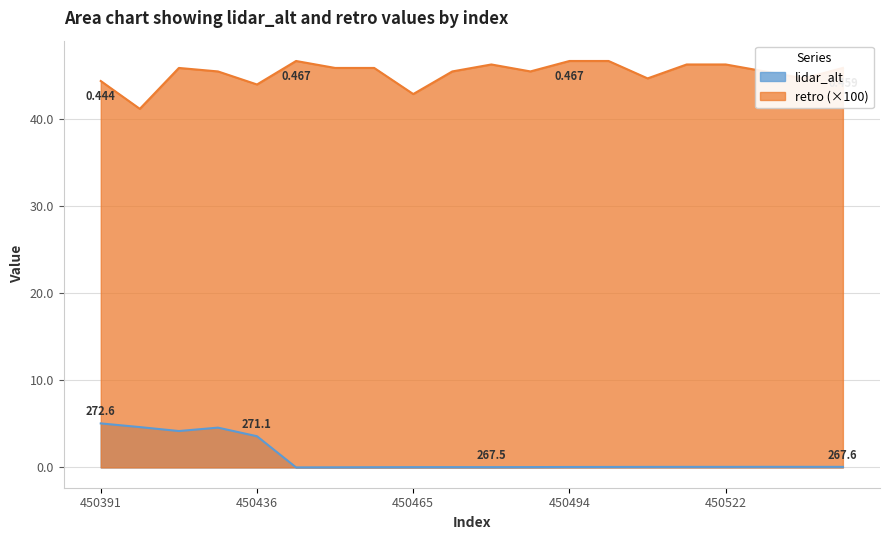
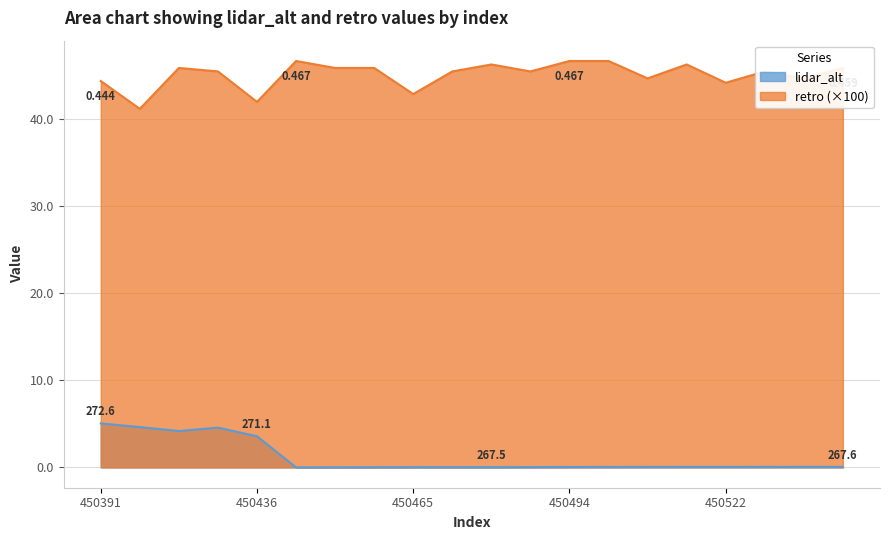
retro (×100), 450436: 44 -> 42
retro (×100), 450522: 46 -> 44
